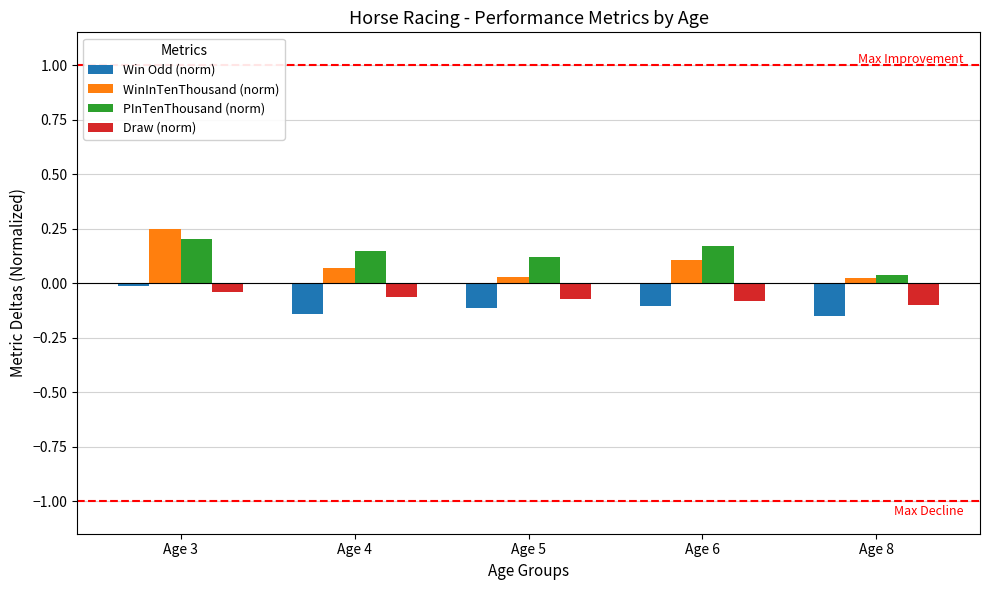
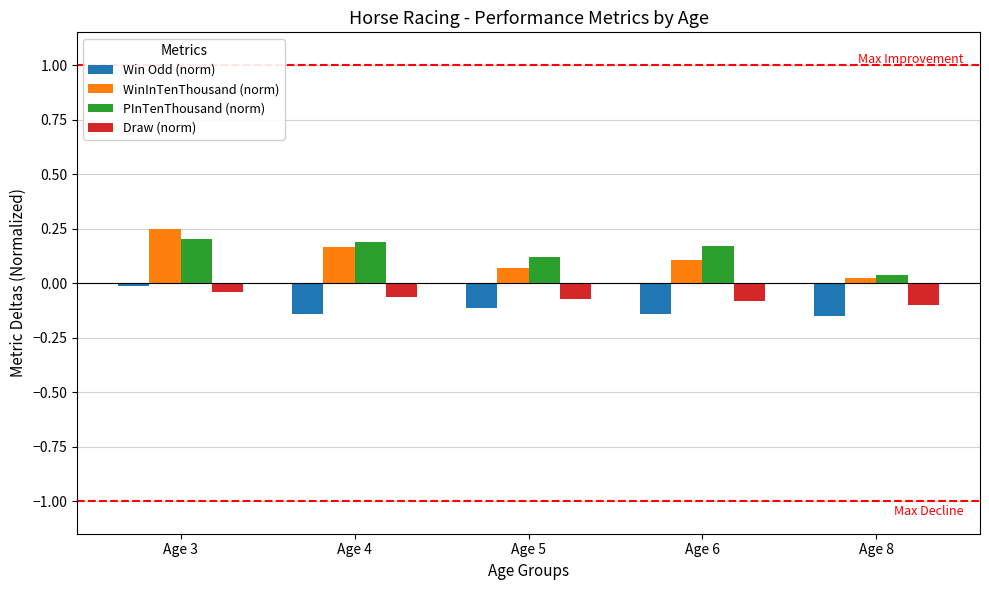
WinInTenThousand (norm), Age 4: 0.07 -> 0.17
PInTenThousand (norm), Age 4: 0.15 -> 0.19
WinInTenThousand (norm), Age 5: 0.03 -> 0.07
Win Odd (norm), Age 6: -0.11 -> -0.14
